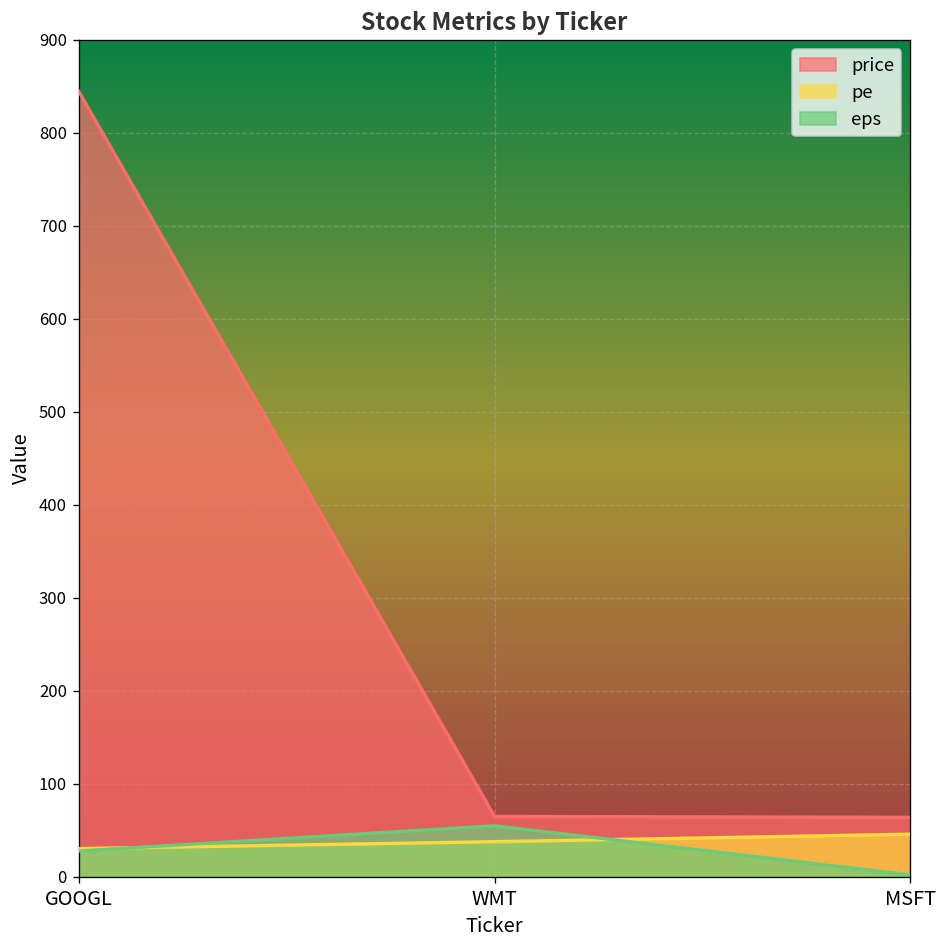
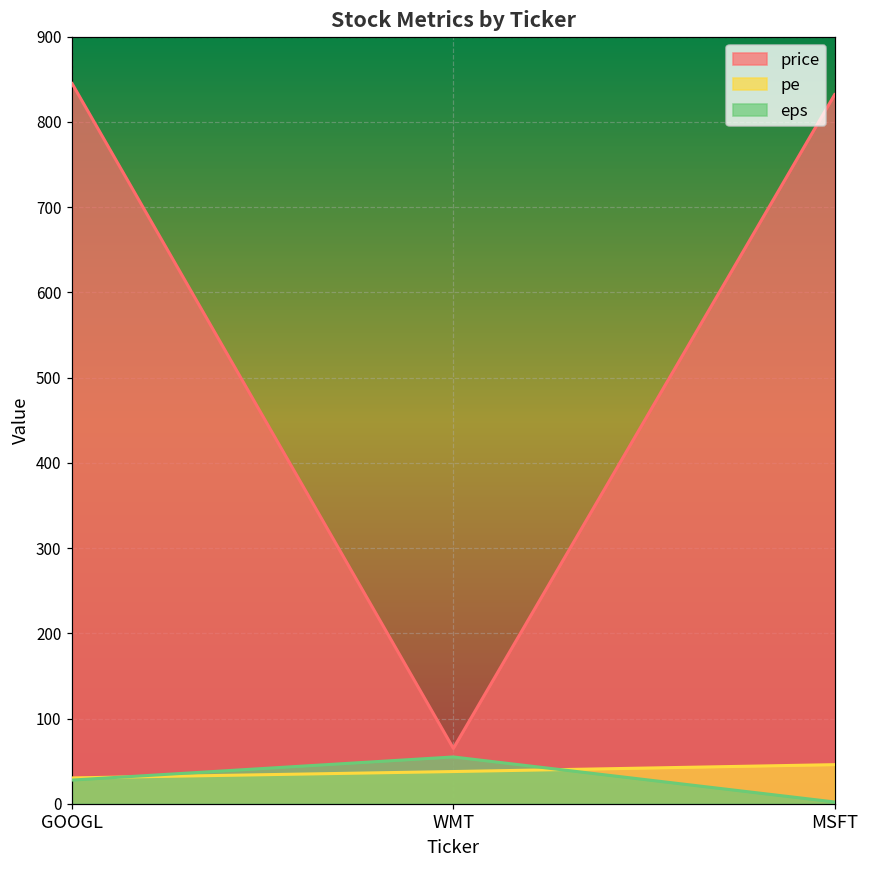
price, MSFT: 60 -> 830
